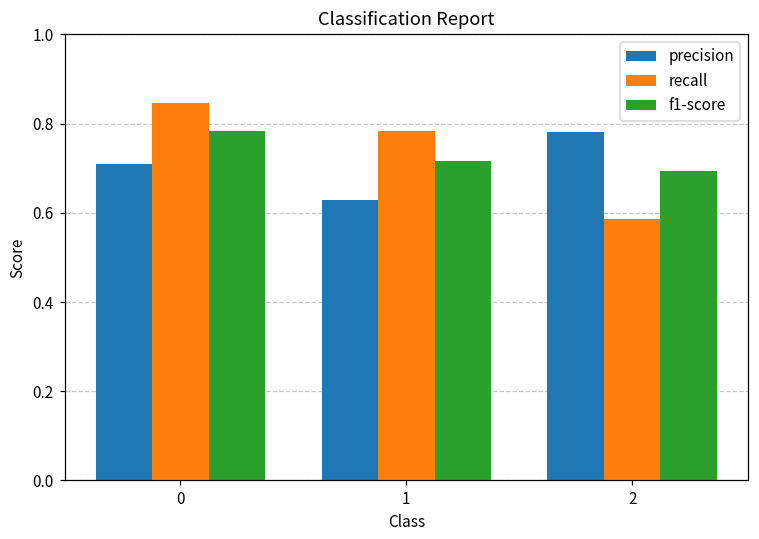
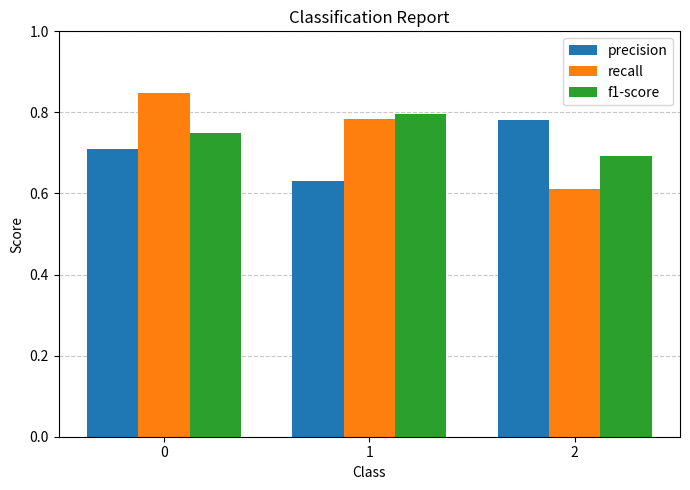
f1-score, 0: 0.78 -> 0.75
f1-score, 1: 0.72 -> 0.80
recall, 2: 0.59 -> 0.61
